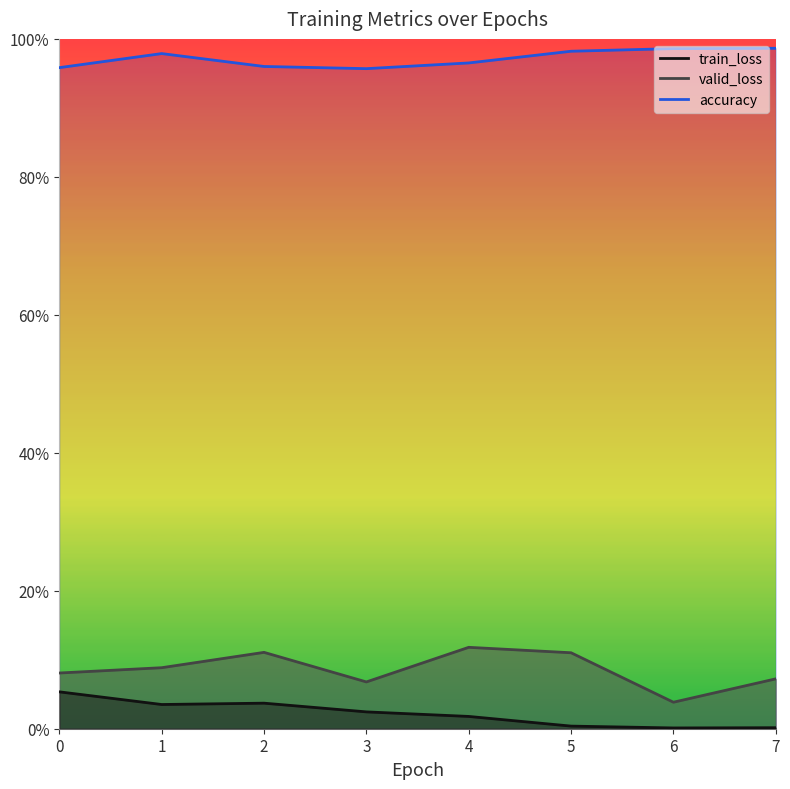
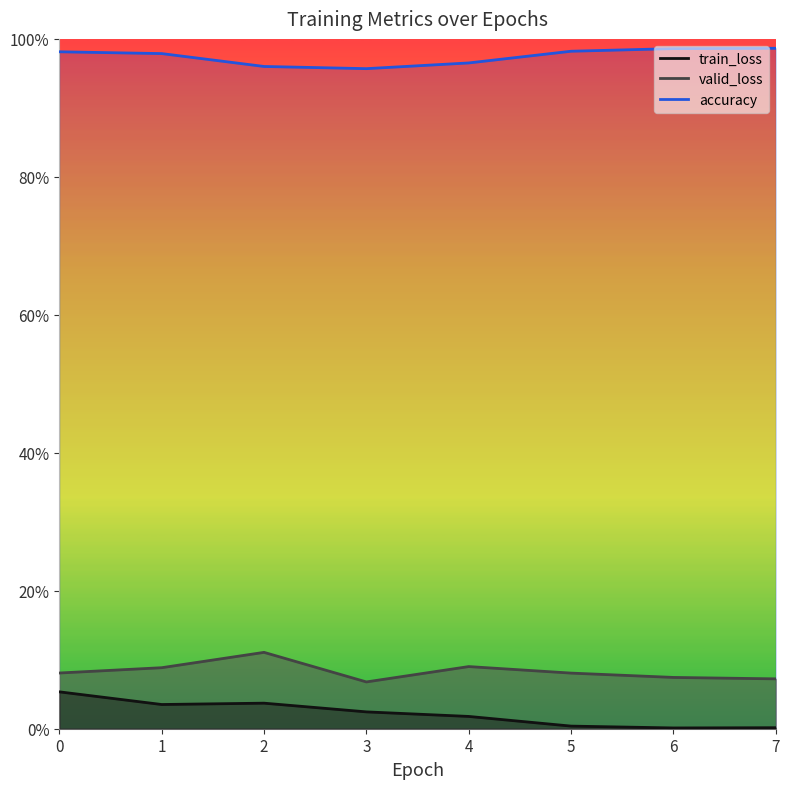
accuracy, 0: 96% -> 98%
valid_loss, 4: 12% -> 9%
valid_loss, 5: 11% -> 8%
valid_loss, 6: 4% -> 7%
